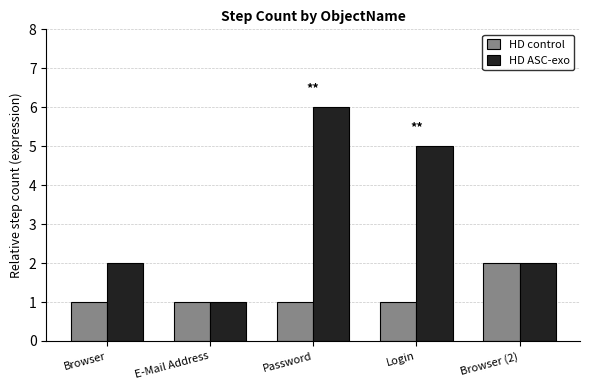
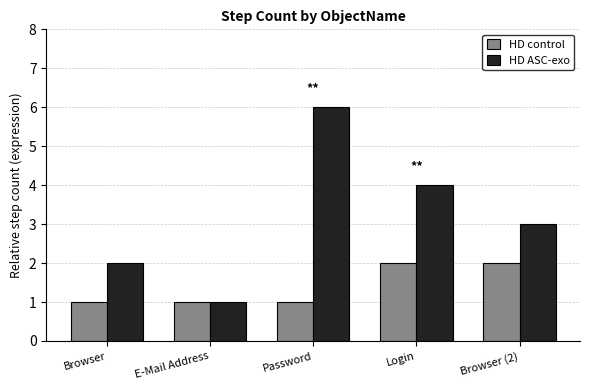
HD control, Login: 1 -> 2
HD ASC-exo, Login: 5 -> 4
HD ASC-exo, Browser (2): 2 -> 3
